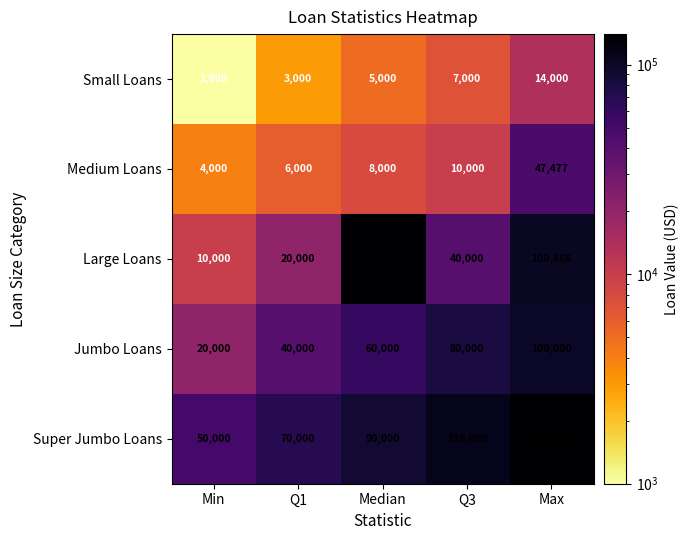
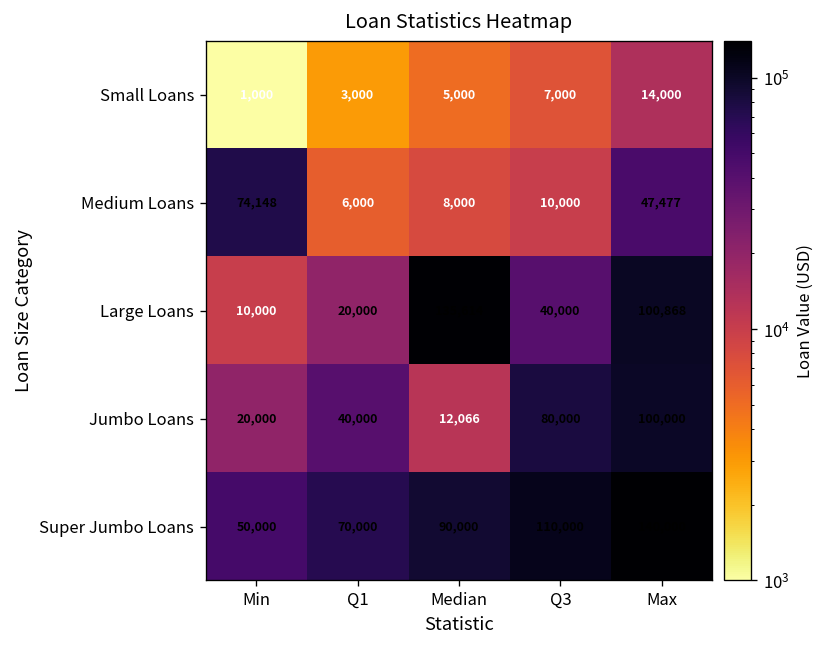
Medium Loans, Min: 4,000 -> 74,148
Jumbo Loans, Median: 60,000 -> 12,066
